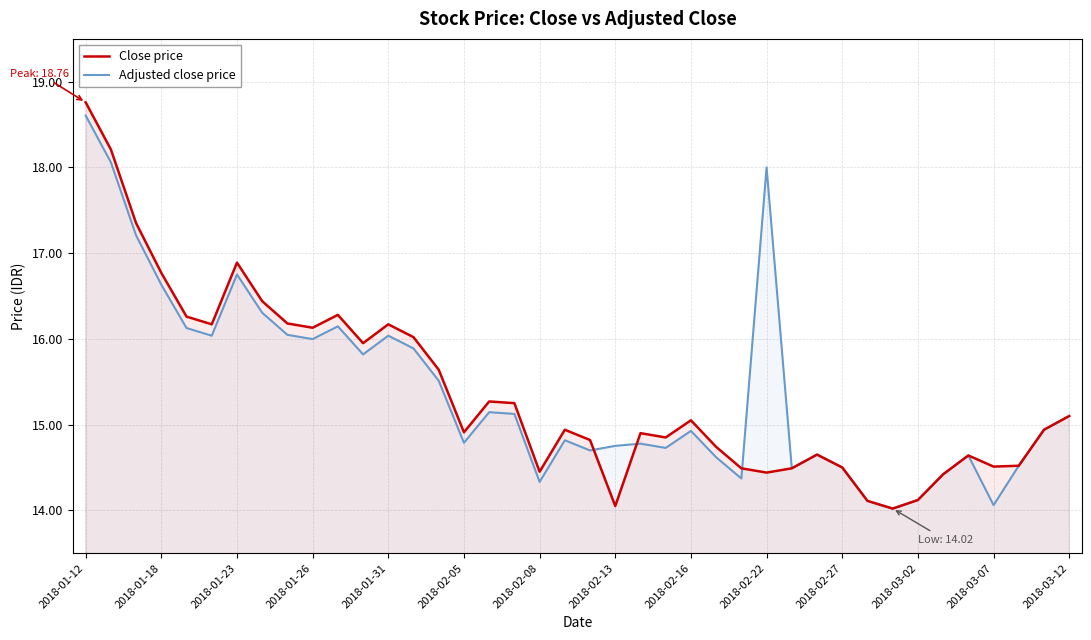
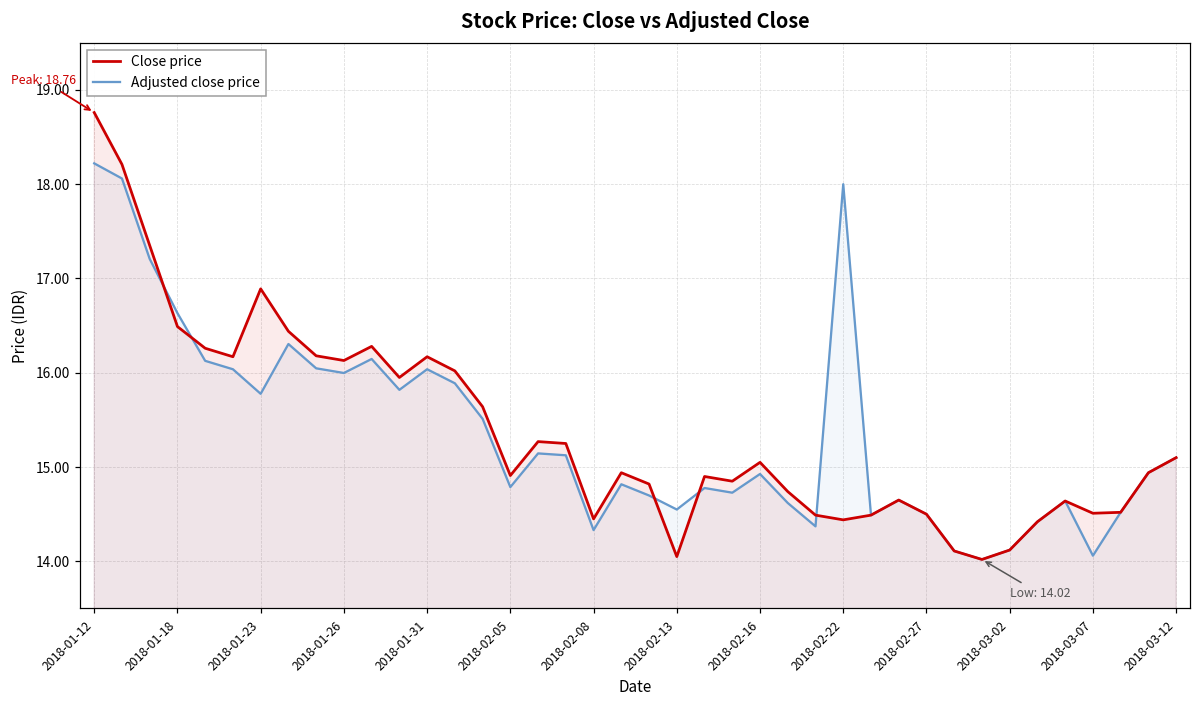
Adjusted close price, 2018-01-12: 18.6 -> 18.2
Close price, 2018-01-18: 16.8 -> 16.5
Adjusted close price, 2018-01-23: 16.8 -> 15.8
Adjusted close price, 2018-02-13: 14.8 -> 14.5
